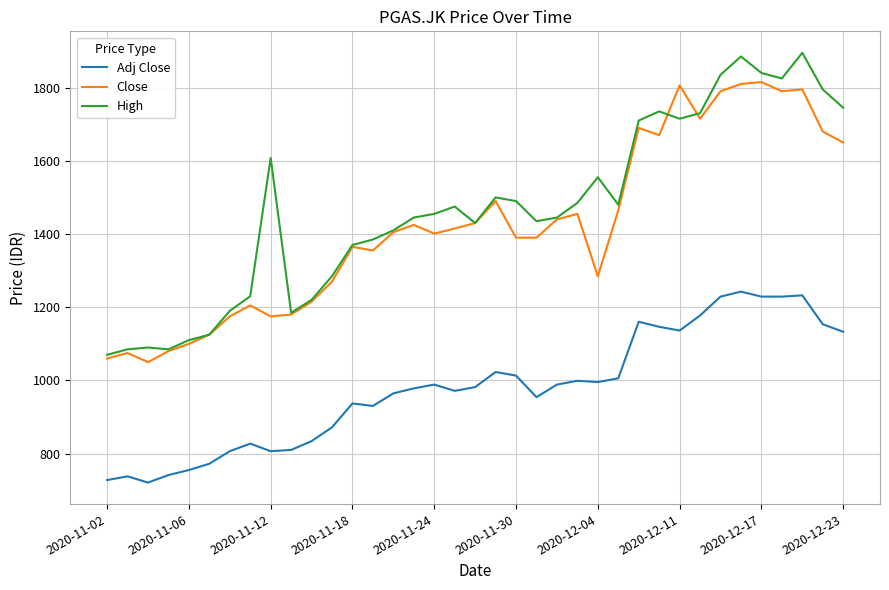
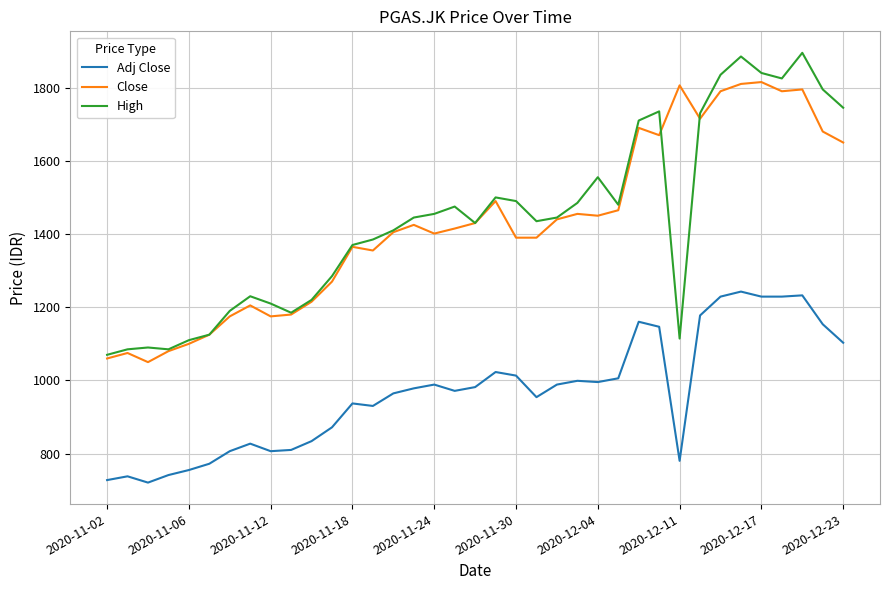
High, 2020-11-12: 1610 -> 1210
Close, 2020-12-04: 1280 -> 1450
Adj Close, 2020-12-11: 1140 -> 780
High, 2020-12-11: 1720 -> 1110
Adj Close, 2020-12-23: 1130 -> 1100
